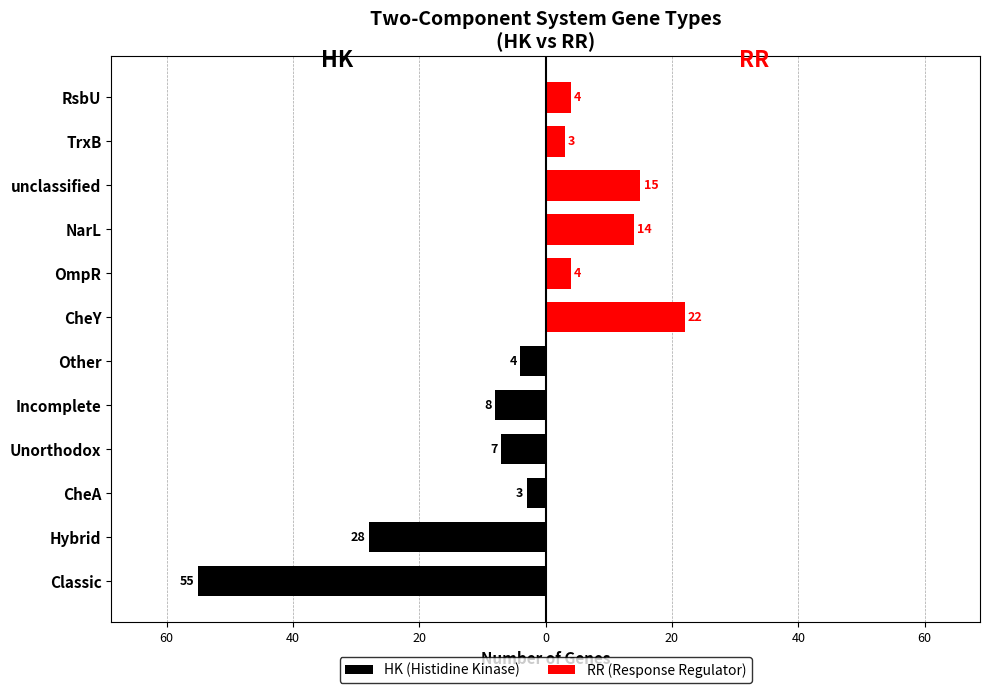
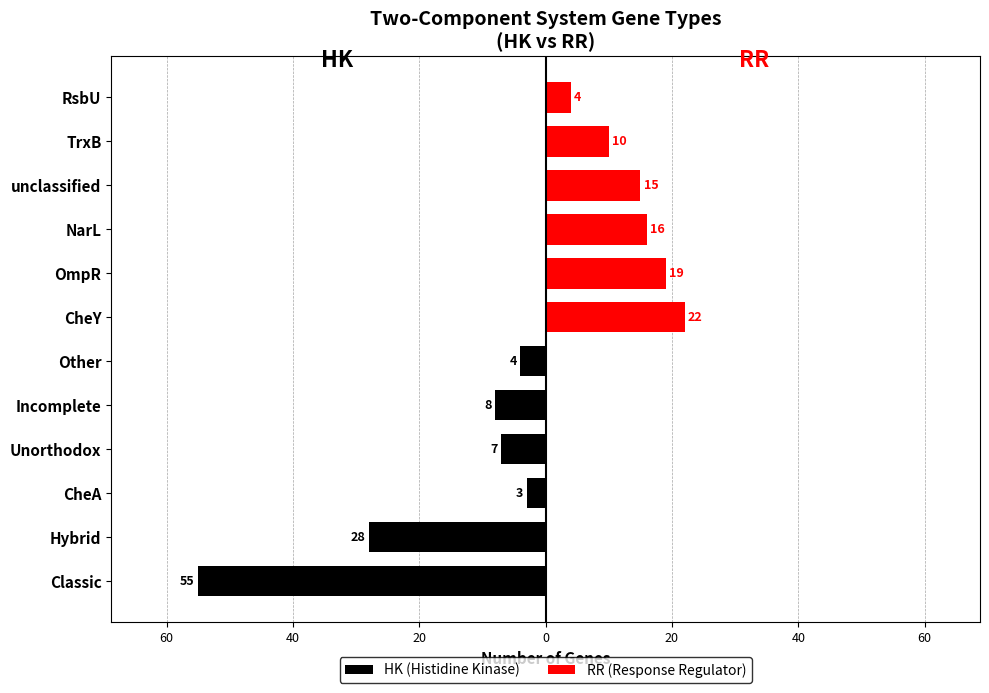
RR (Response Regulator), TrxB: 3 -> 10
RR (Response Regulator), NarL: 14 -> 16
RR (Response Regulator), OmpR: 4 -> 19
